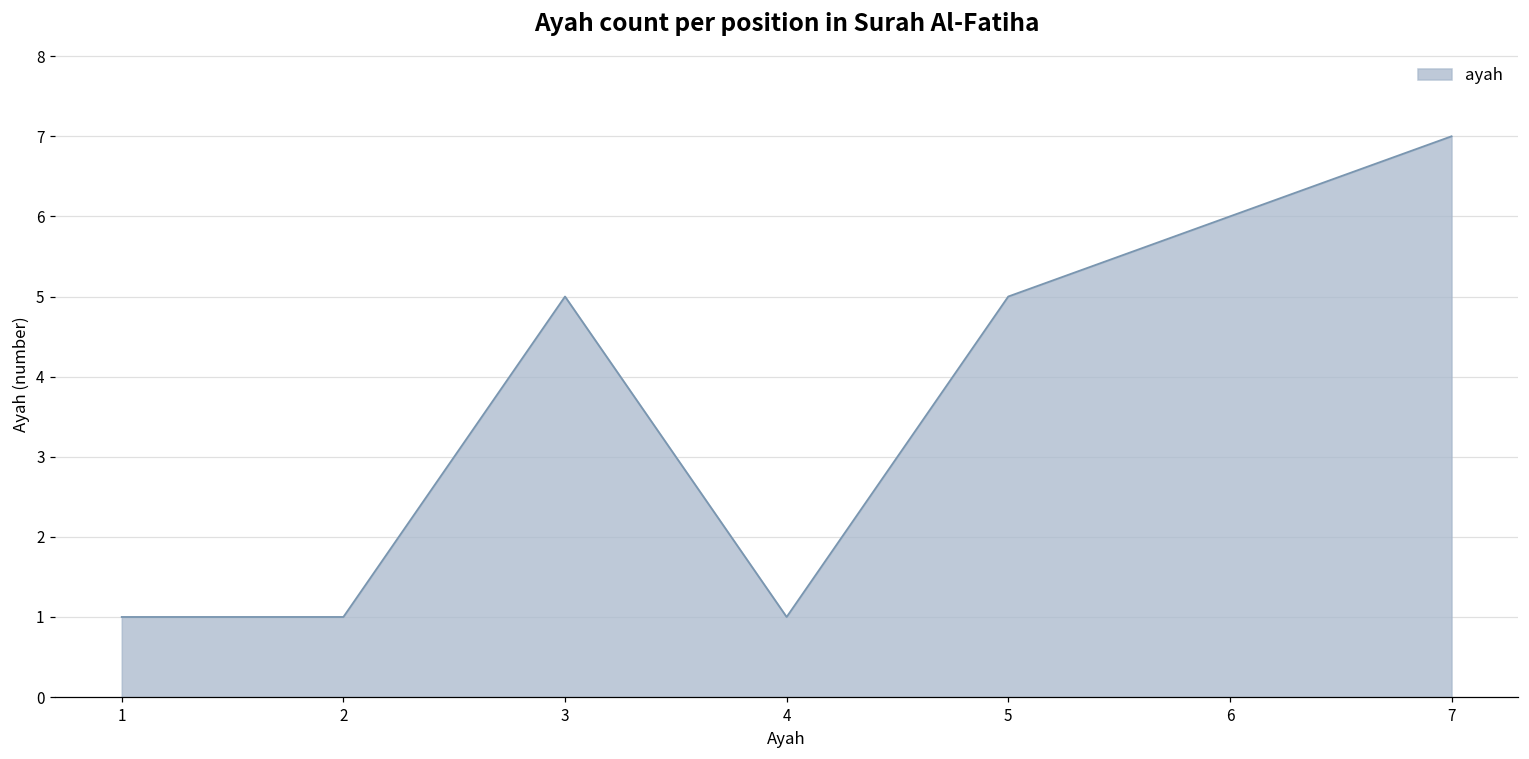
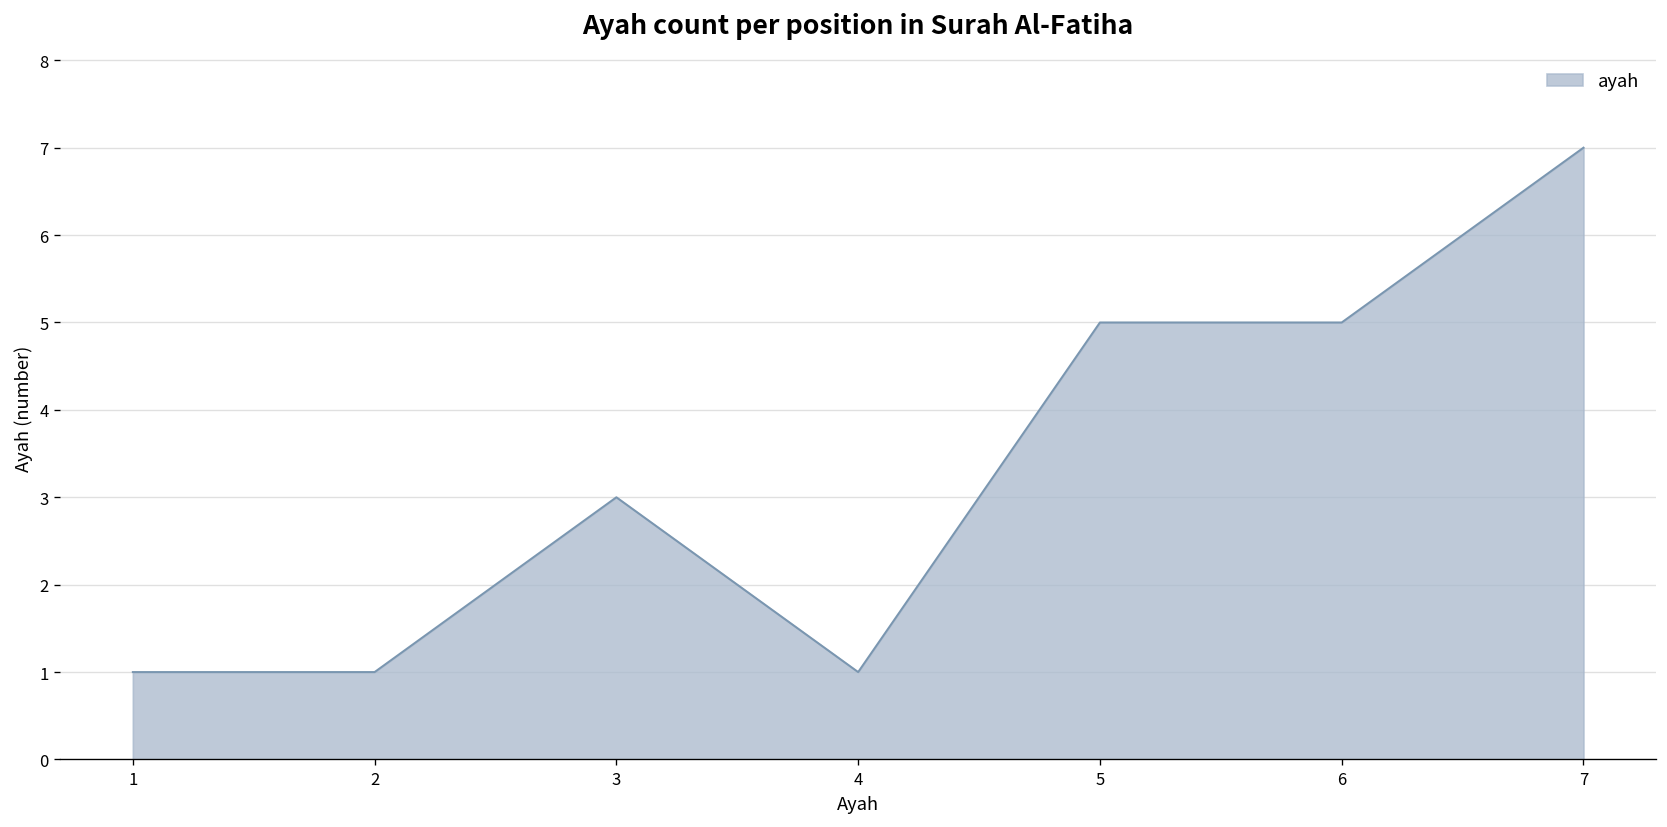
3: 5 -> 3
6: 6 -> 5
